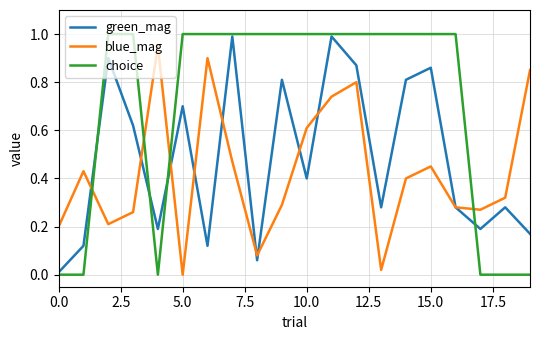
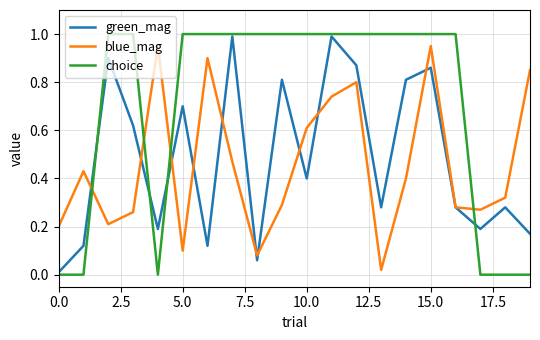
blue_mag, 5.0: 0.0 -> 0.1
blue_mag, 15.0: 0.45 -> 0.95
